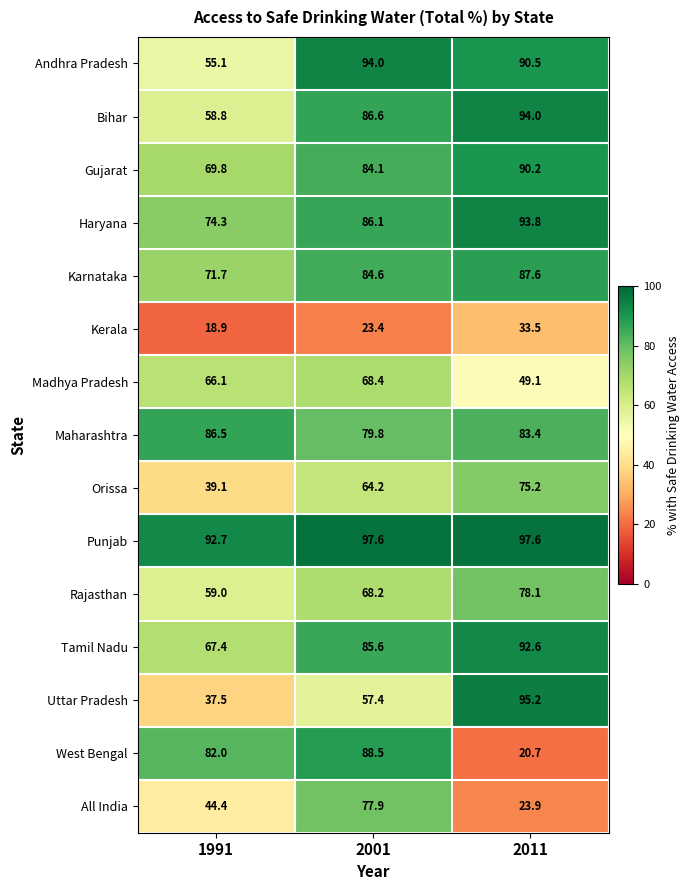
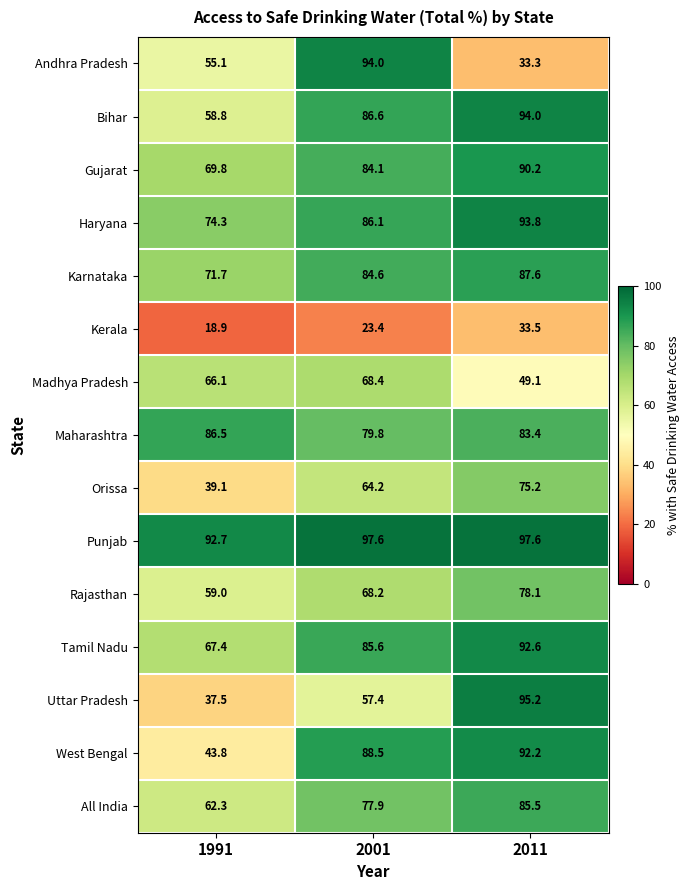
Andhra Pradesh, 2011: 90.5 -> 33.3
West Bengal, 1991: 82.0 -> 43.8
West Bengal, 2011: 20.7 -> 92.2
All India, 1991: 44.4 -> 62.3
All India, 2011: 23.9 -> 85.5
